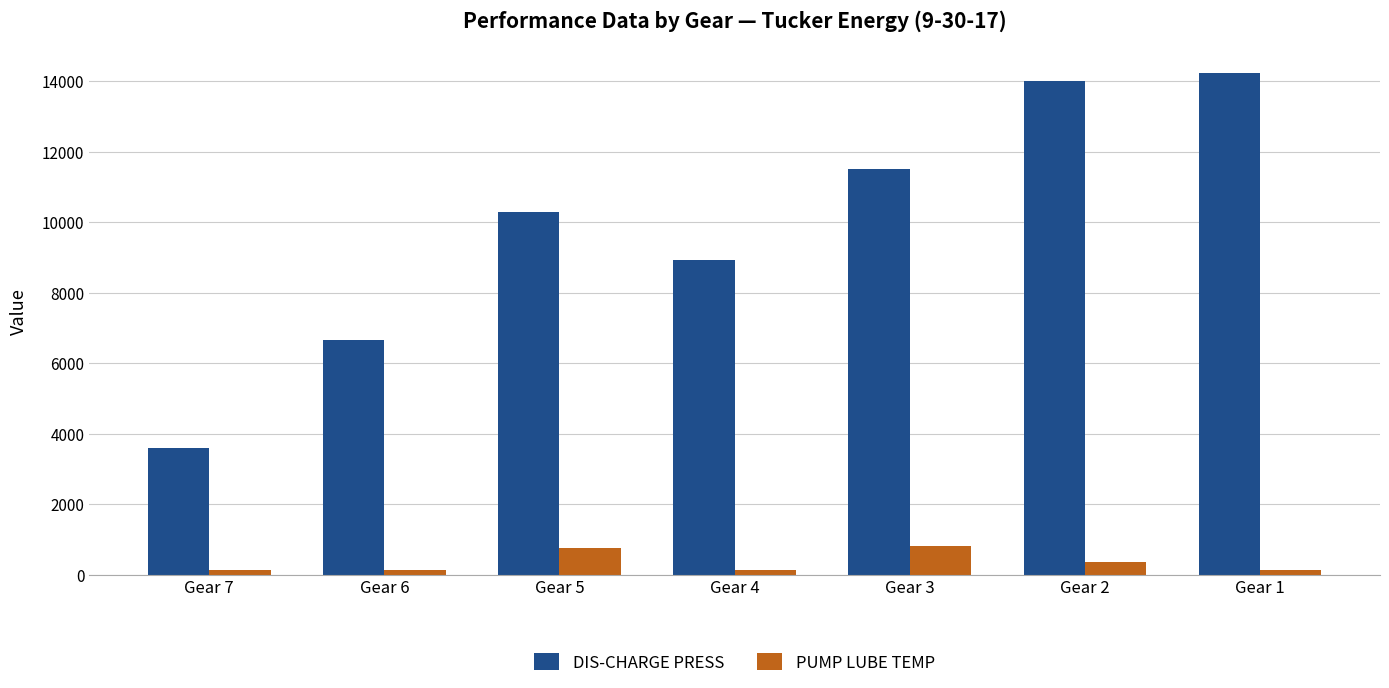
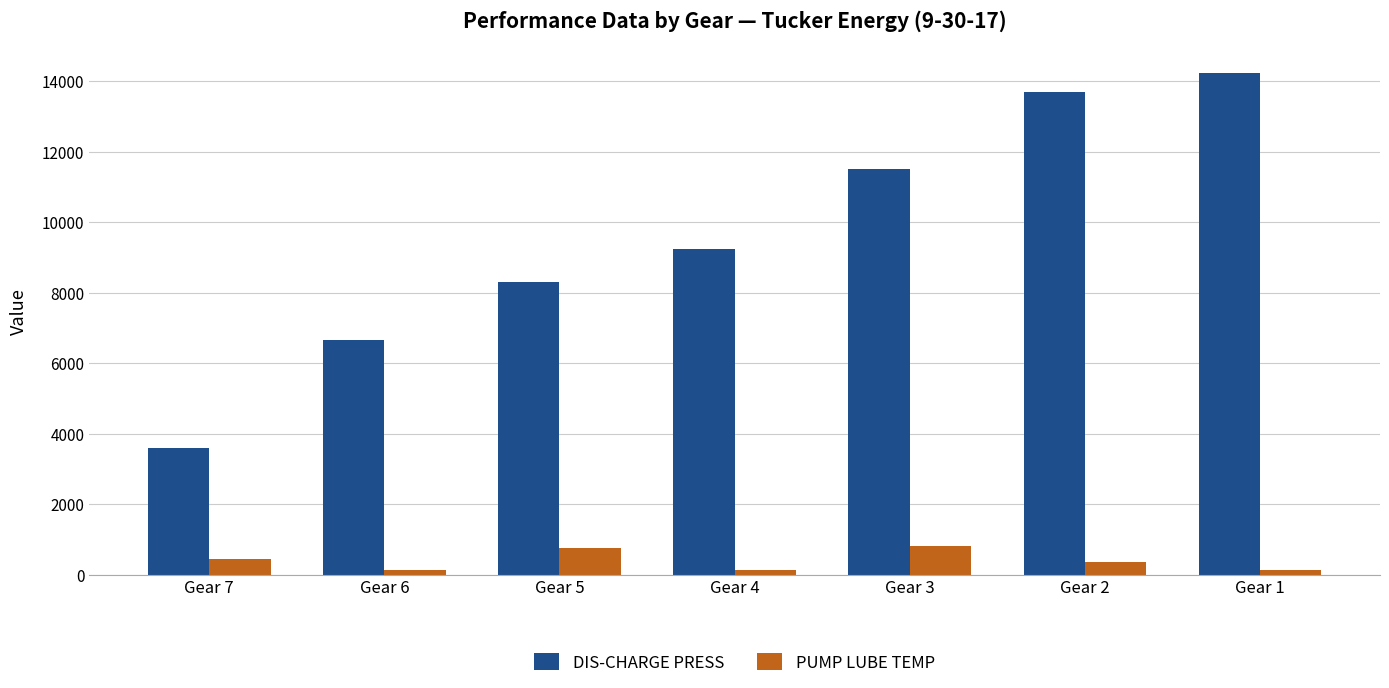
PUMP LUBE TEMP, Gear 7: 100 -> 500
DIS-CHARGE PRESS, Gear 5: 10300 -> 8300
DIS-CHARGE PRESS, Gear 4: 8900 -> 9200
DIS-CHARGE PRESS, Gear 2: 14000 -> 13700
